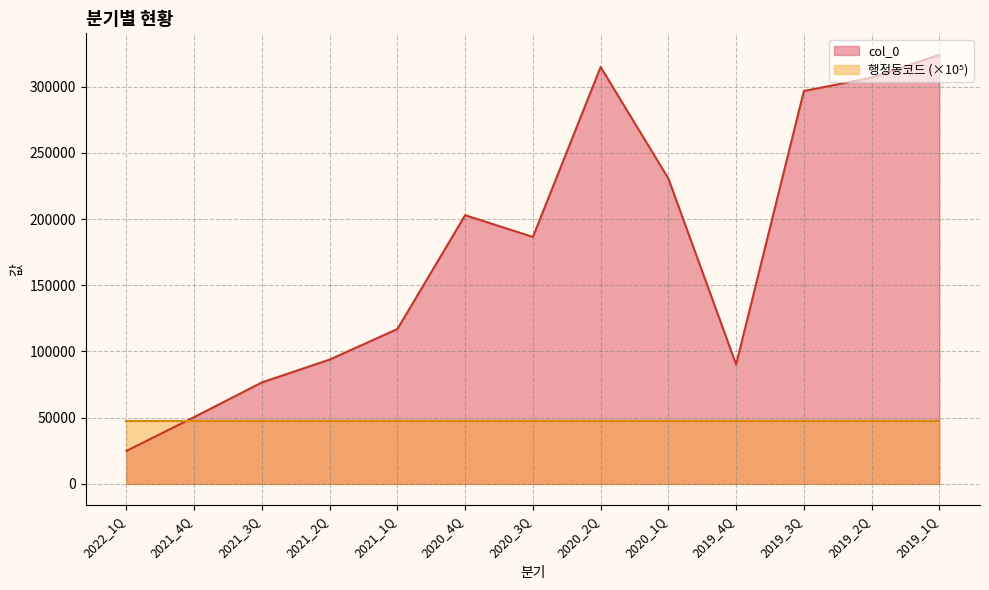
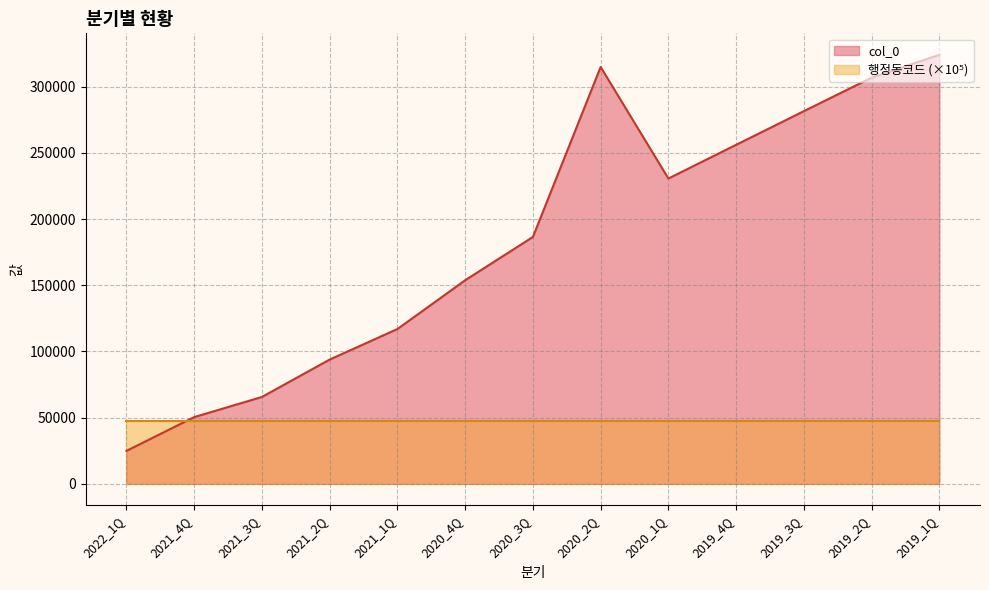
col_0, 2021_3Q: 77000 -> 66000
col_0, 2020_4Q: 203000 -> 154000
col_0, 2019_4Q: 90000 -> 256000
col_0, 2019_3Q: 297000 -> 281000
